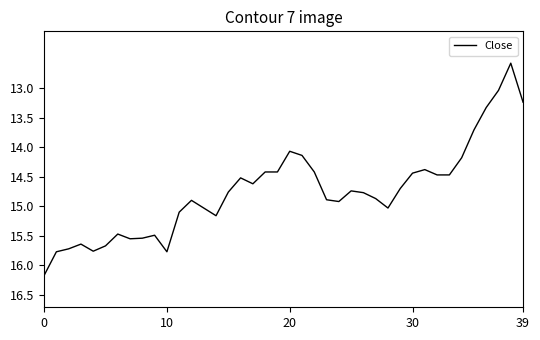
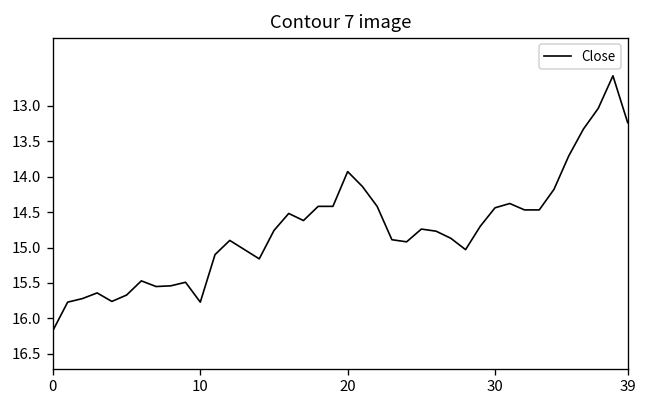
20: 14.1 -> 13.9
